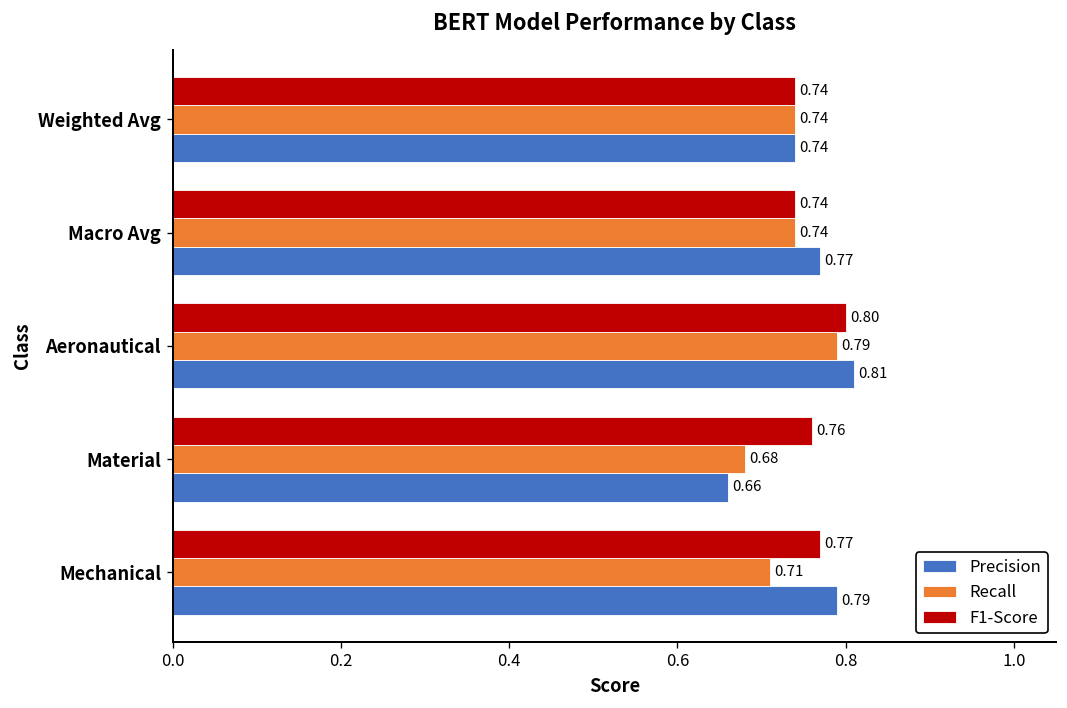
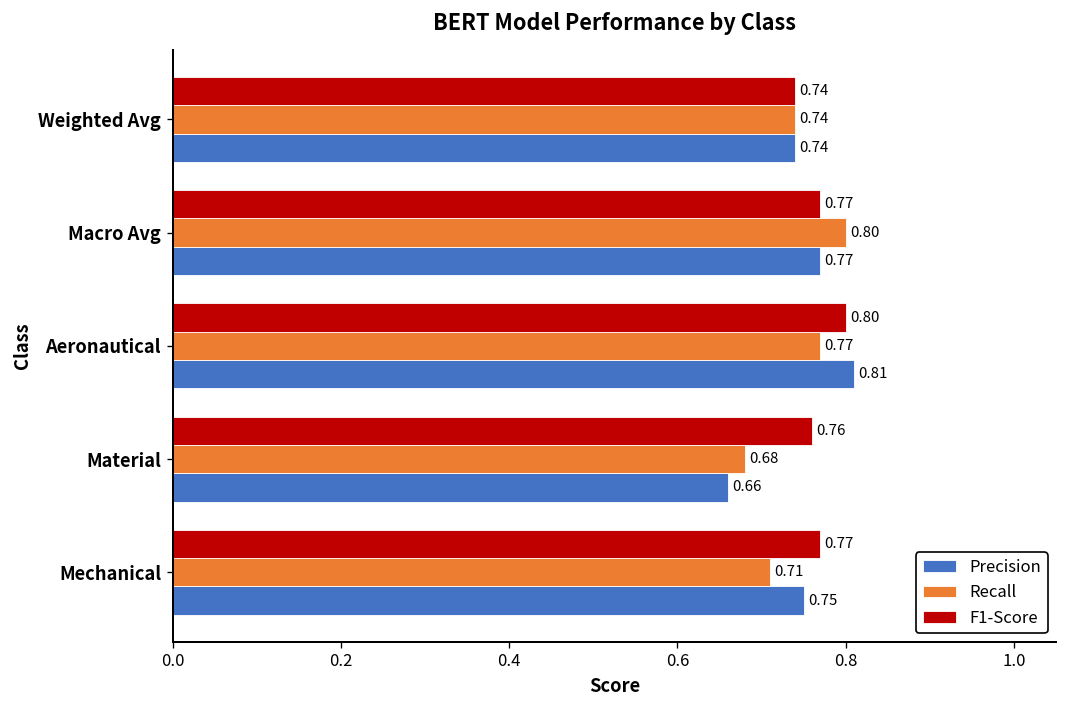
F1-Score, Macro Avg: 0.74 -> 0.77
Recall, Macro Avg: 0.74 -> 0.80
Recall, Aeronautical: 0.79 -> 0.77
Precision, Mechanical: 0.79 -> 0.75
